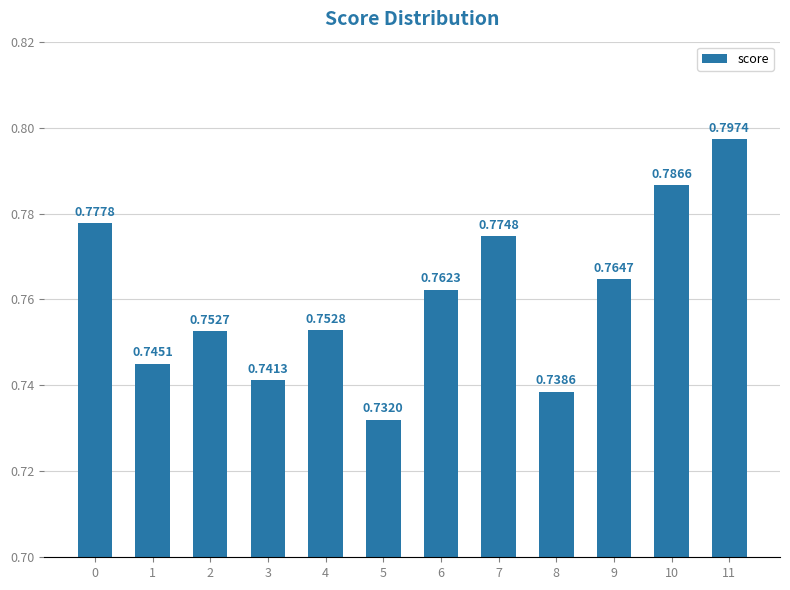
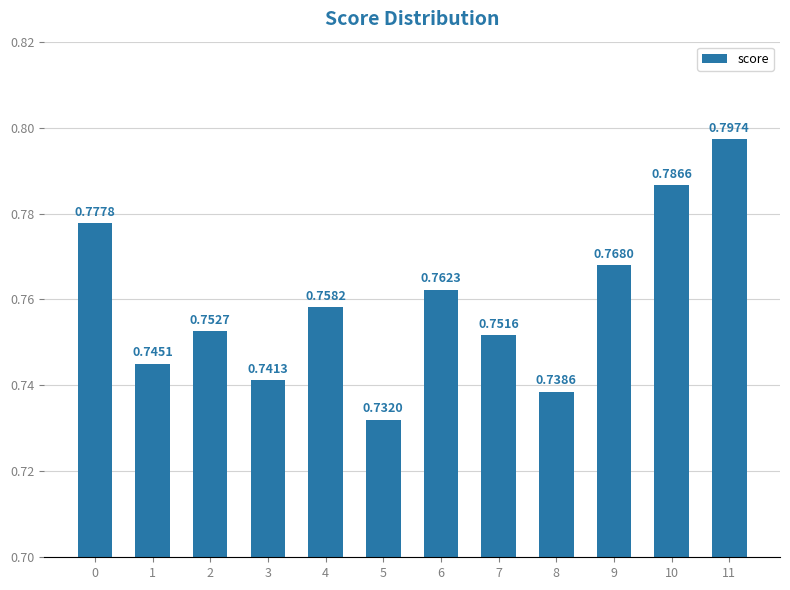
4: 0.7528 -> 0.7582
7: 0.7748 -> 0.7516
9: 0.7647 -> 0.7680
